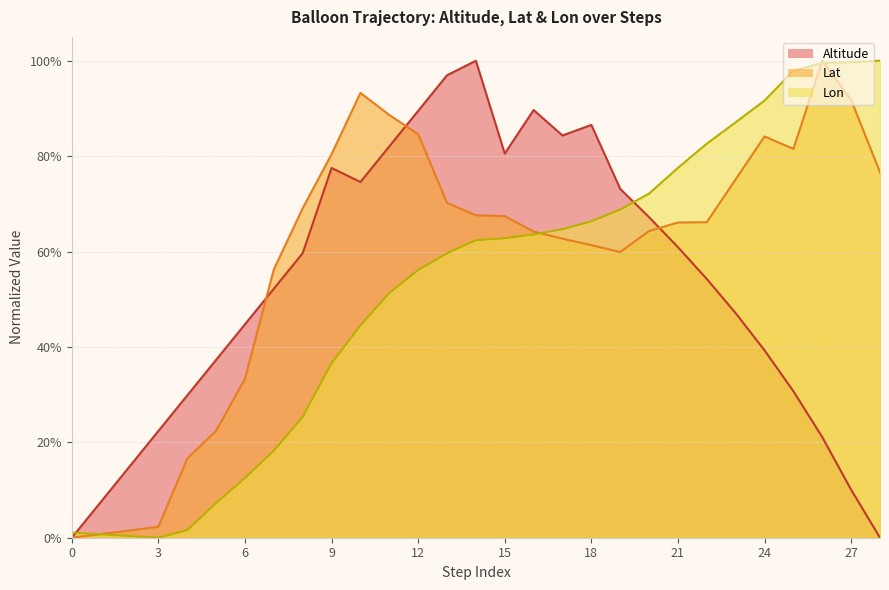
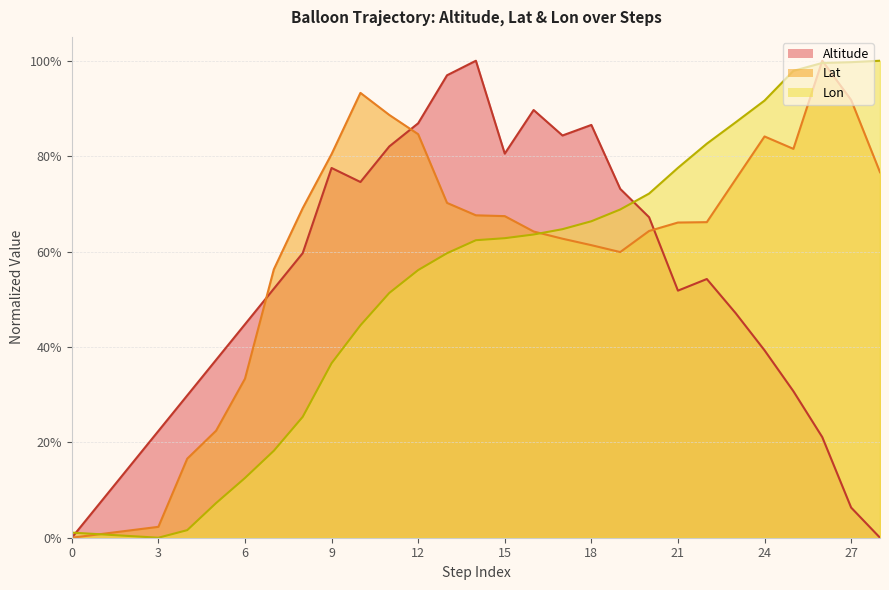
Altitude, 12: 89% -> 87%
Altitude, 21: 61% -> 52%
Altitude, 27: 10% -> 6%
